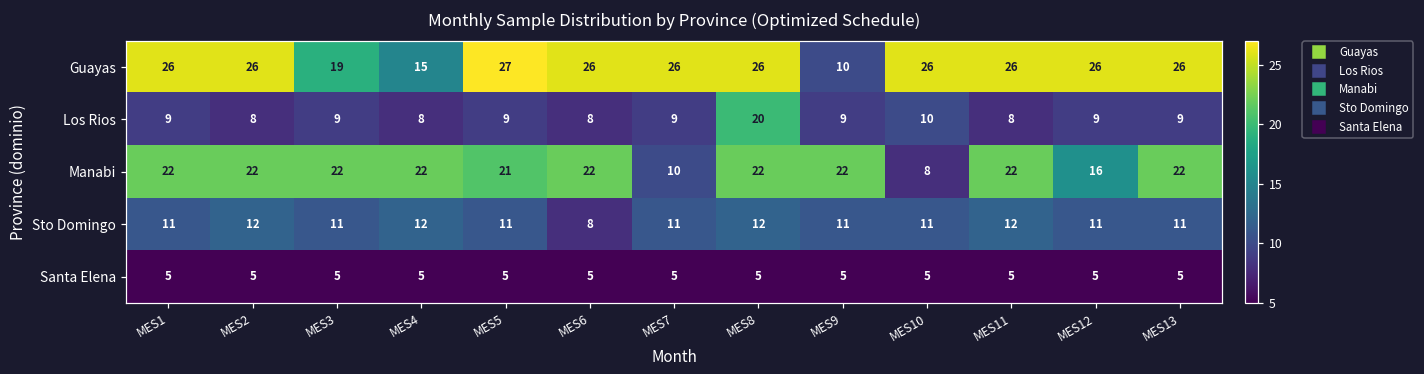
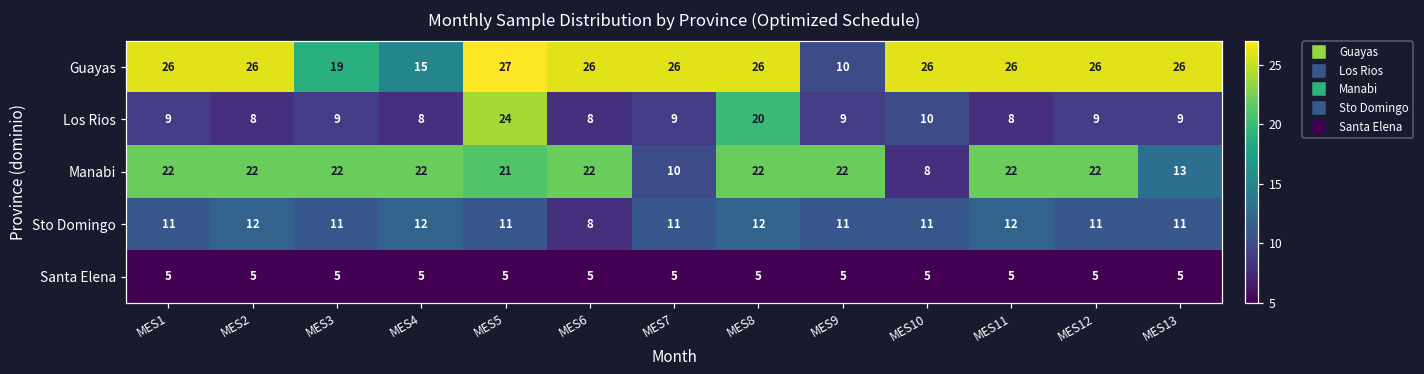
Los Rios, MES5: 9 -> 24
Manabi, MES12: 16 -> 22
Manabi, MES13: 22 -> 13
